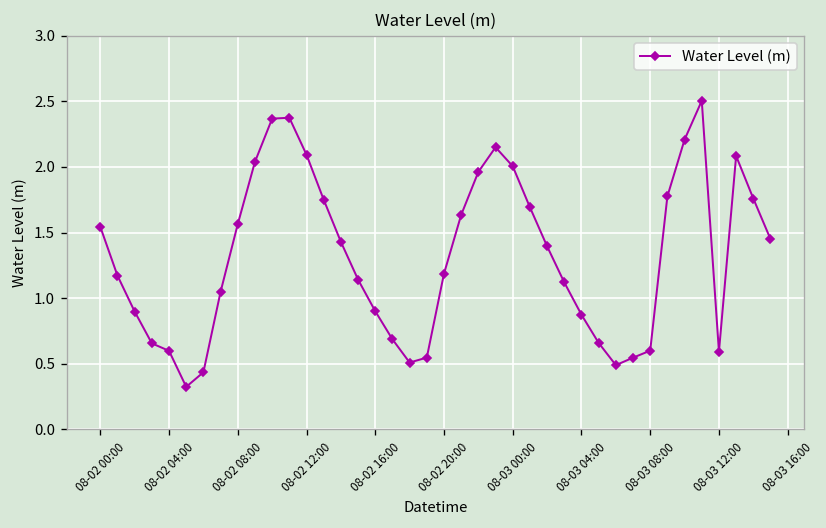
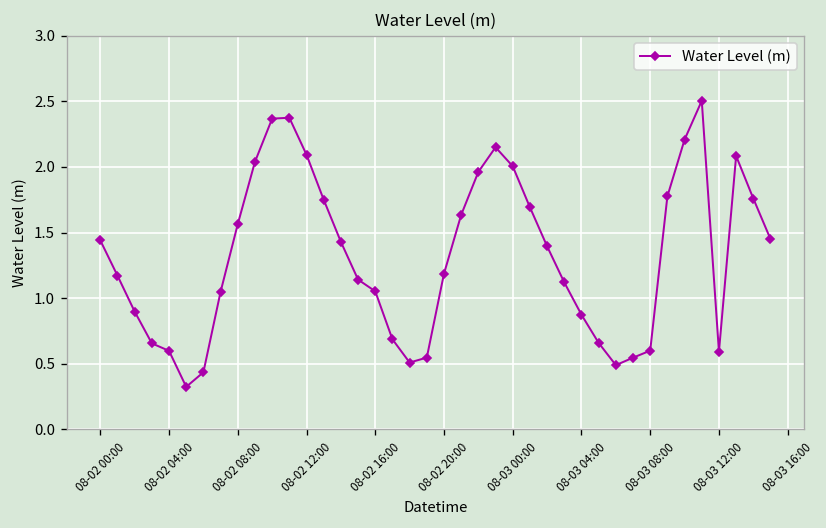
08-02 00:00: 1.54 -> 1.44
08-02 16:00: 0.90 -> 1.05
